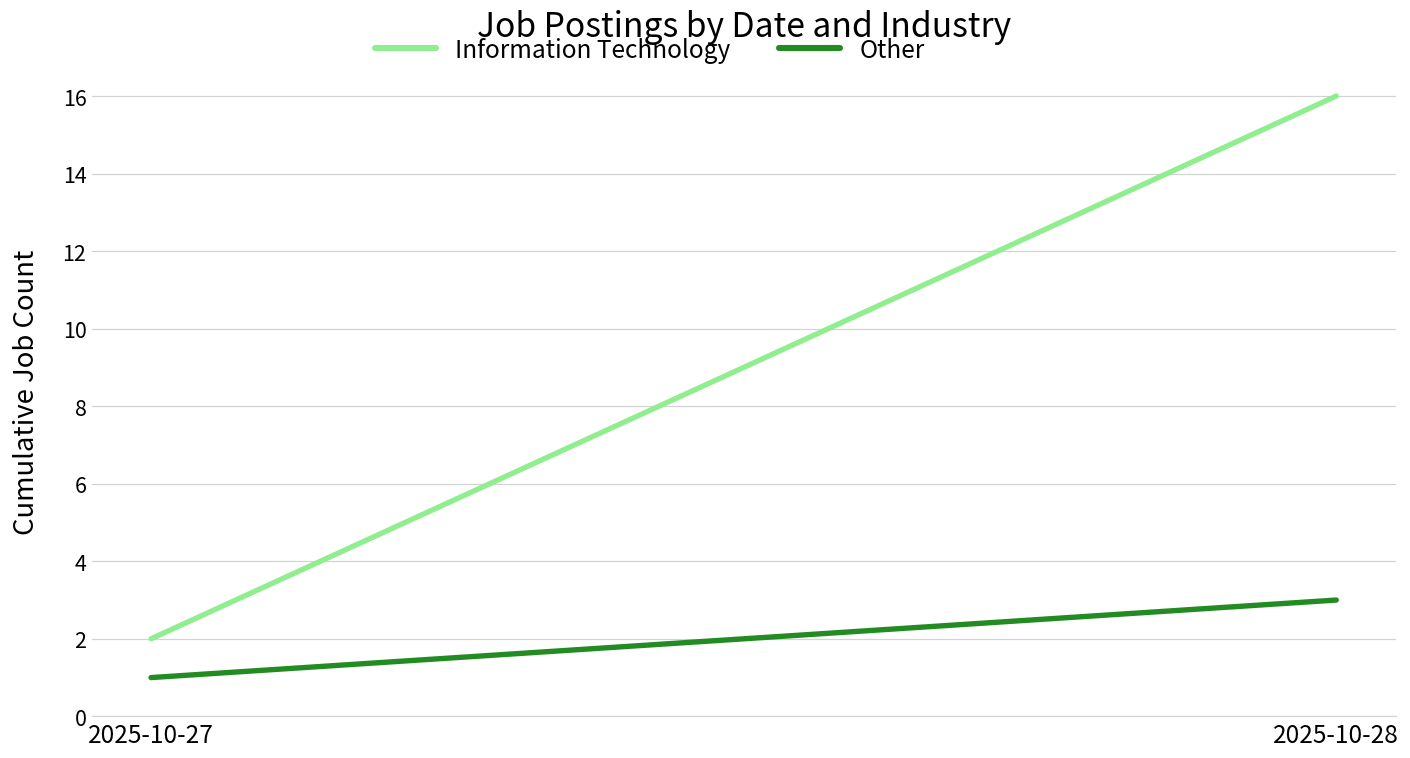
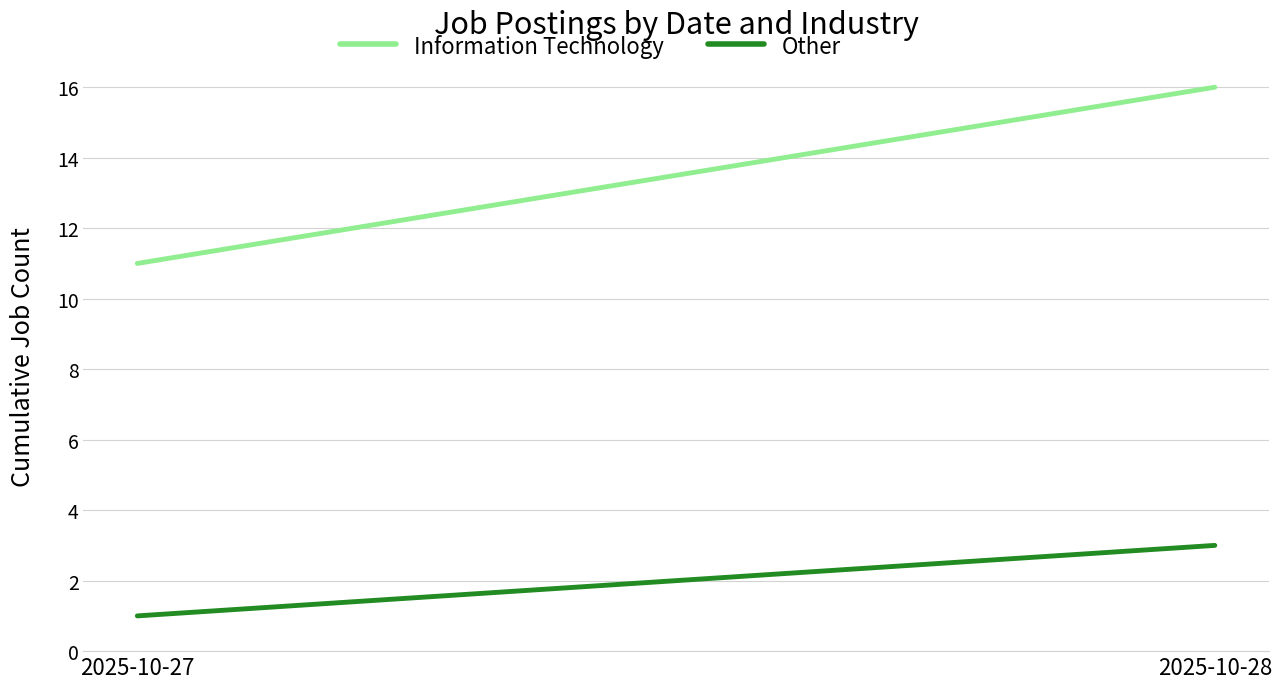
Information Technology, 2025-10-27: 2 -> 11
